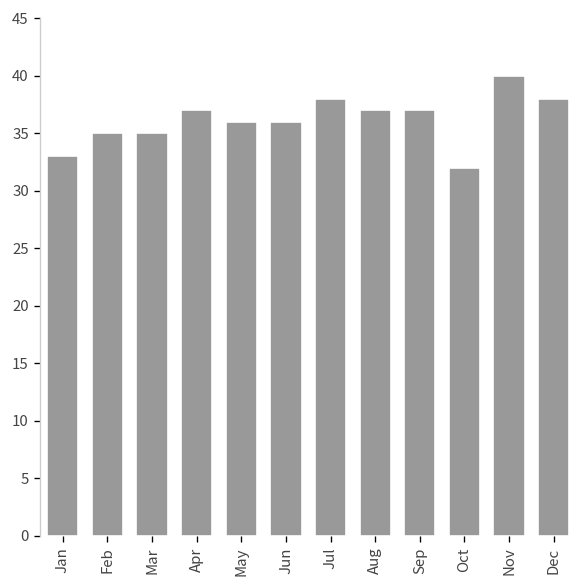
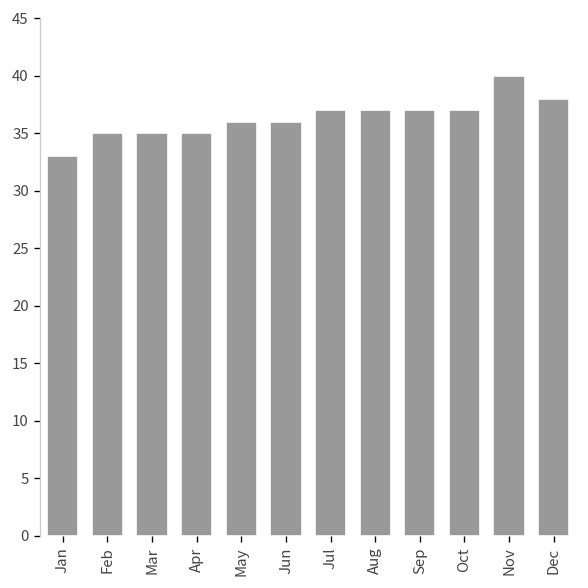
Apr: 37 -> 35
Jul: 38 -> 37
Oct: 32 -> 37
